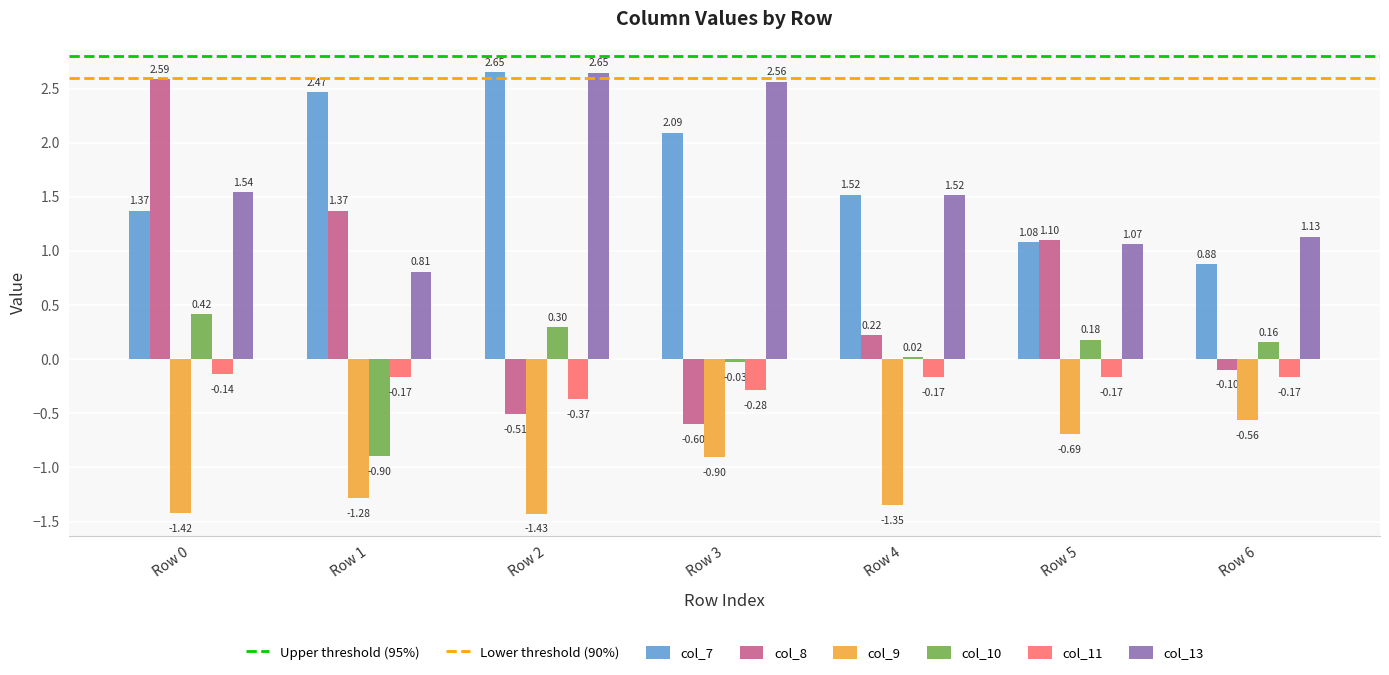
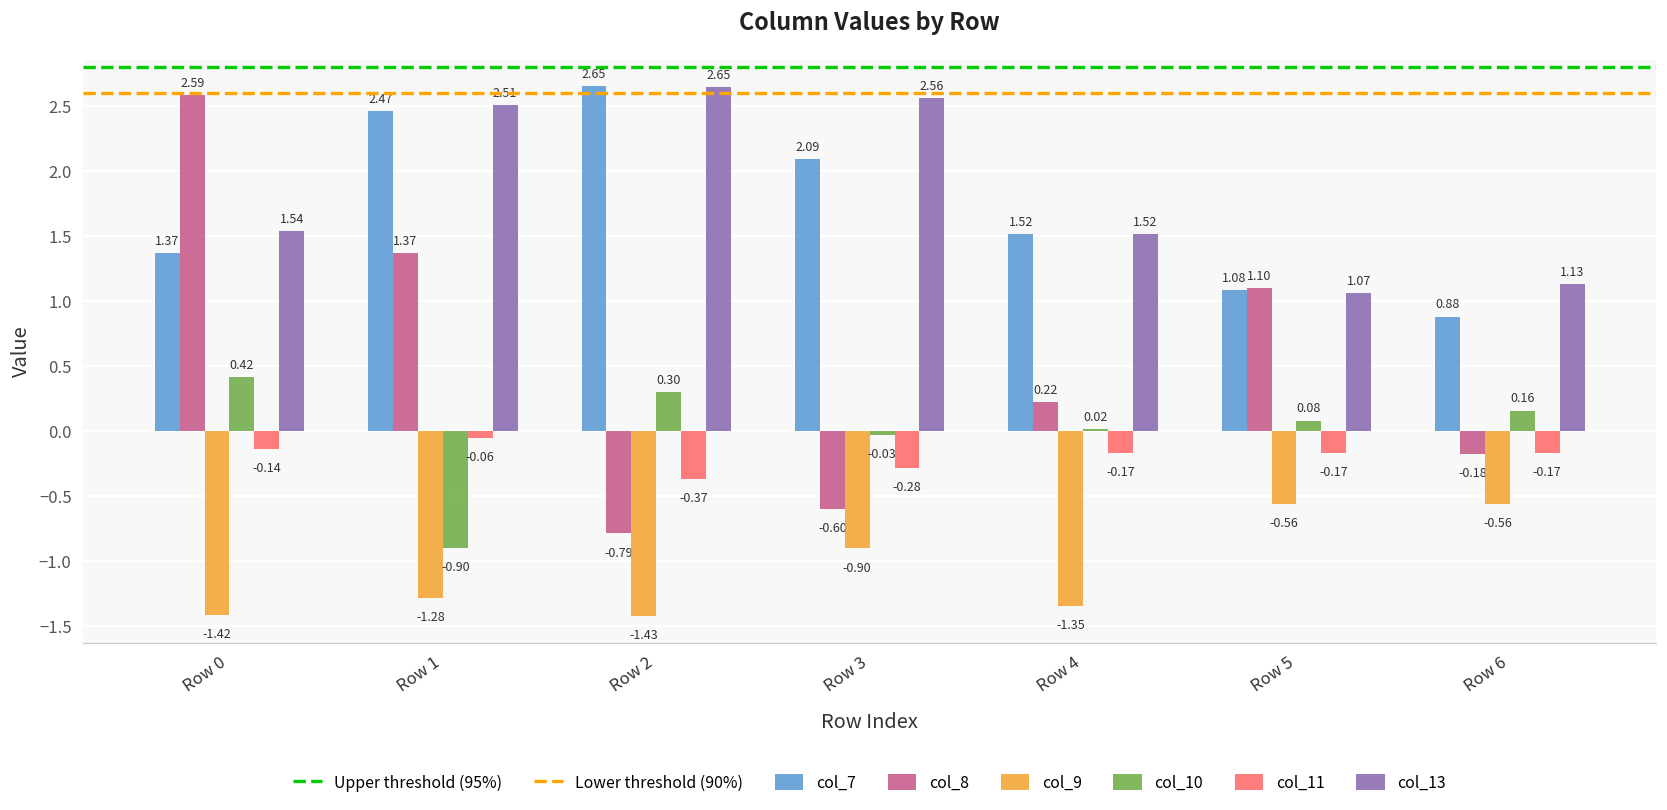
col_11, Row 1: -0.17 -> -0.06
col_13, Row 1: 0.81 -> 2.51
col_8, Row 2: -0.51 -> -0.79
col_9, Row 5: -0.69 -> -0.56
col_10, Row 5: 0.18 -> 0.08
col_8, Row 6: -0.10 -> -0.18
